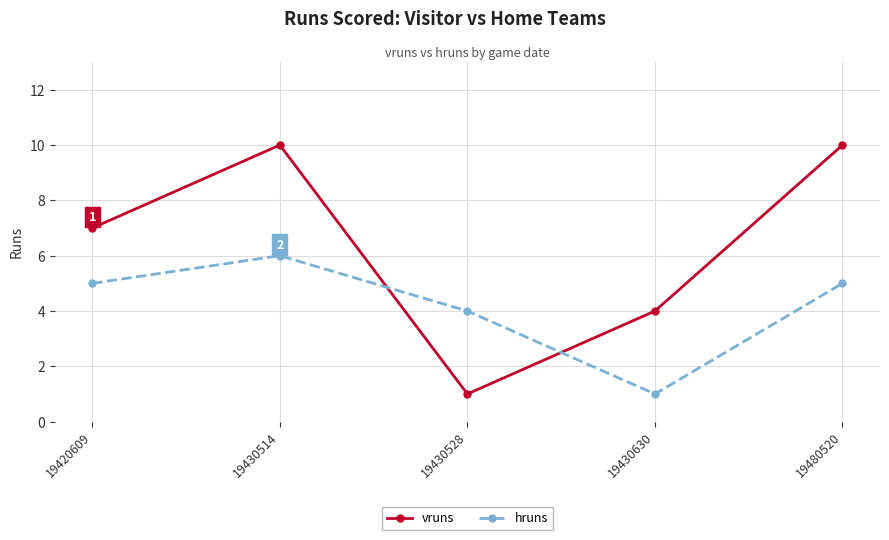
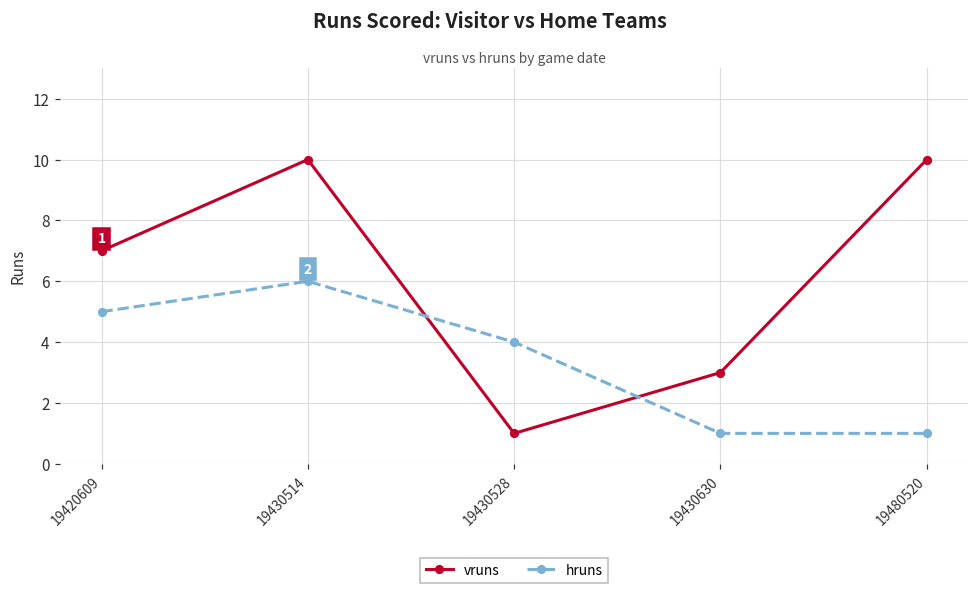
vruns, 19430630: 4 -> 3
hruns, 19480520: 5 -> 1
